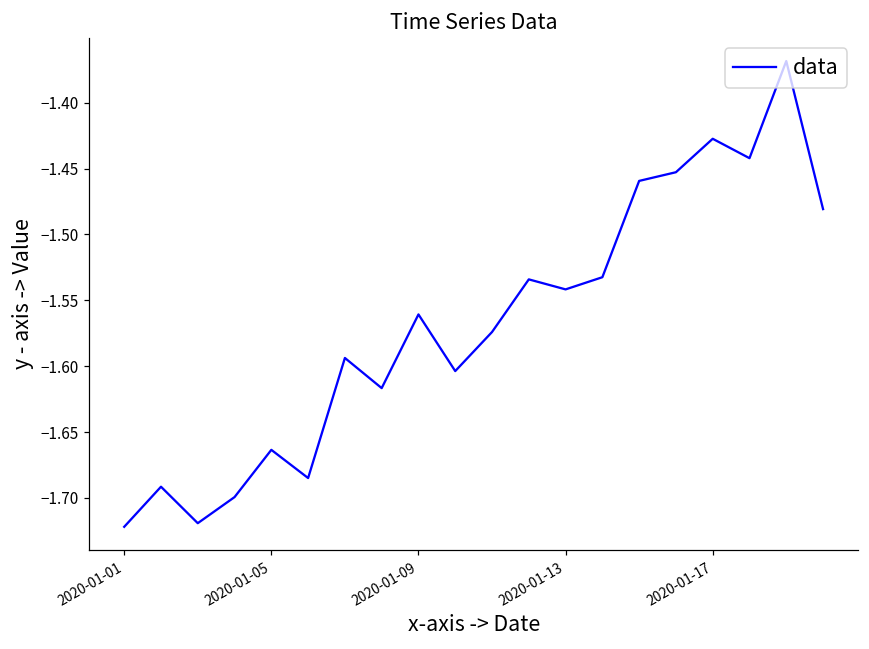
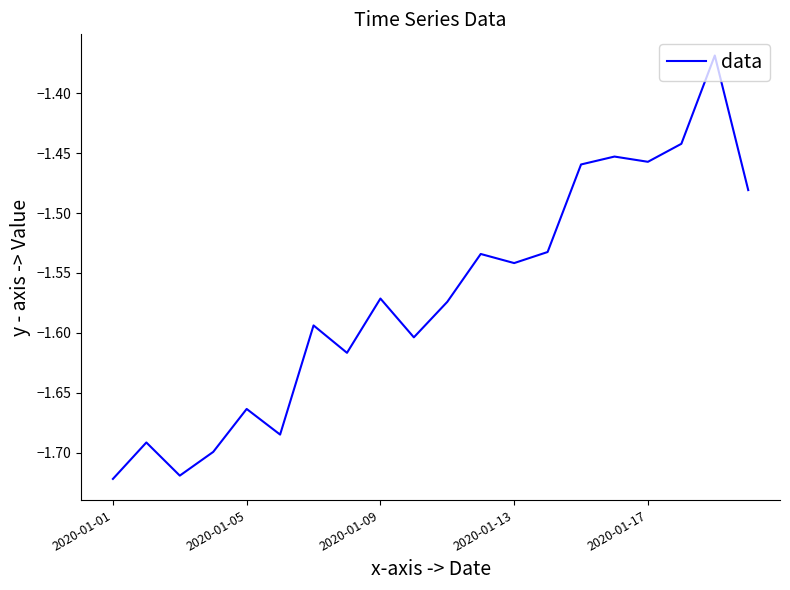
2020-01-09: -1.561 -> -1.571
2020-01-17: -1.427 -> -1.457
